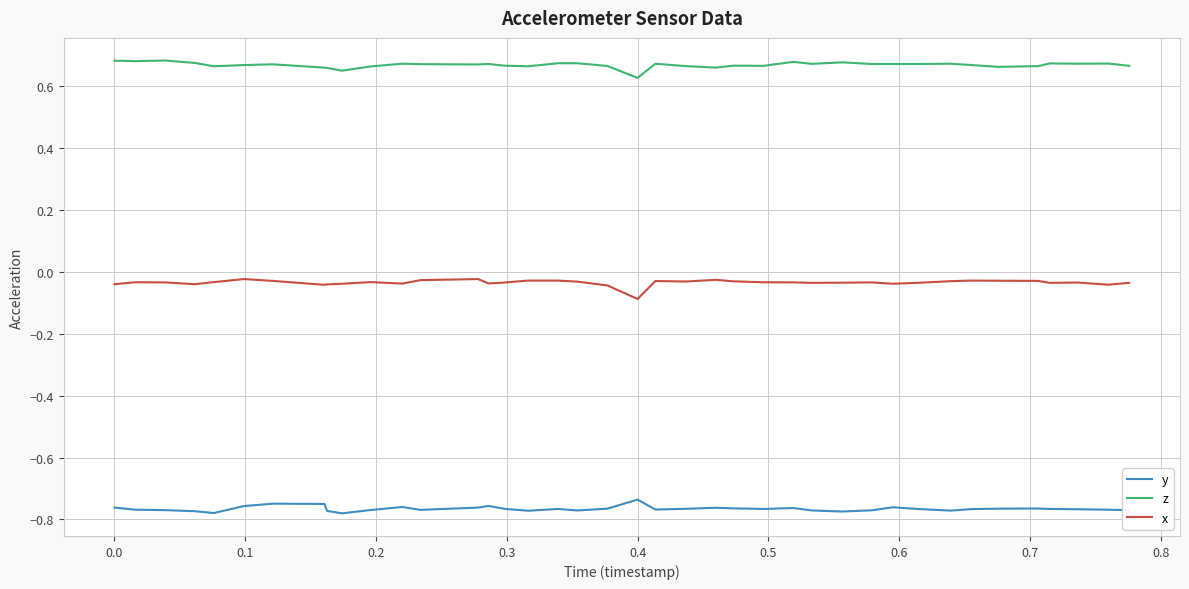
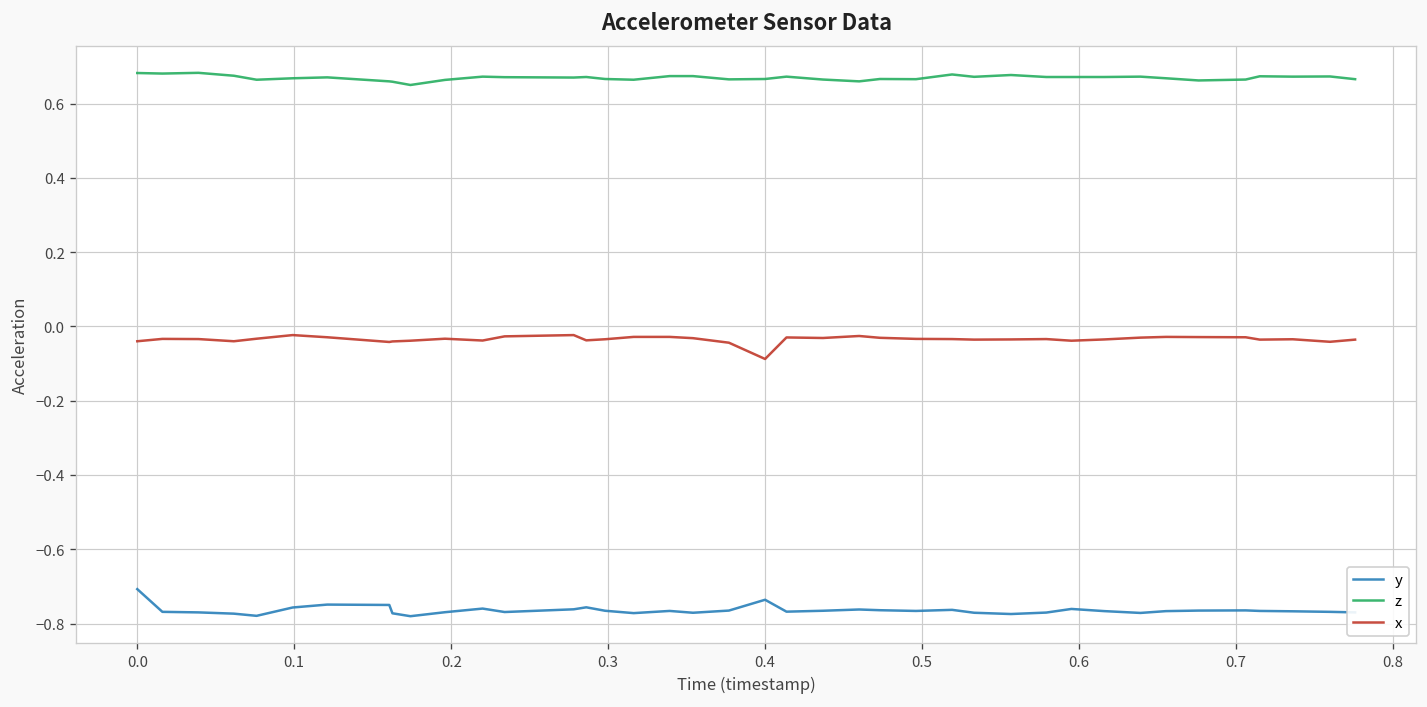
y, 0.0: -0.76 -> -0.71
z, 0.4: 0.63 -> 0.67
